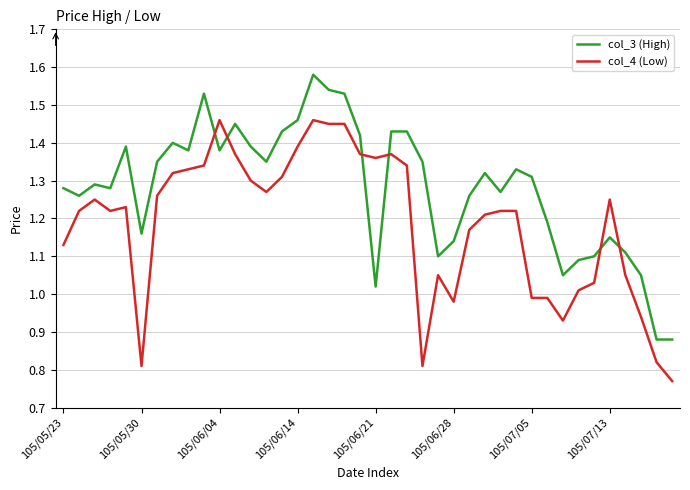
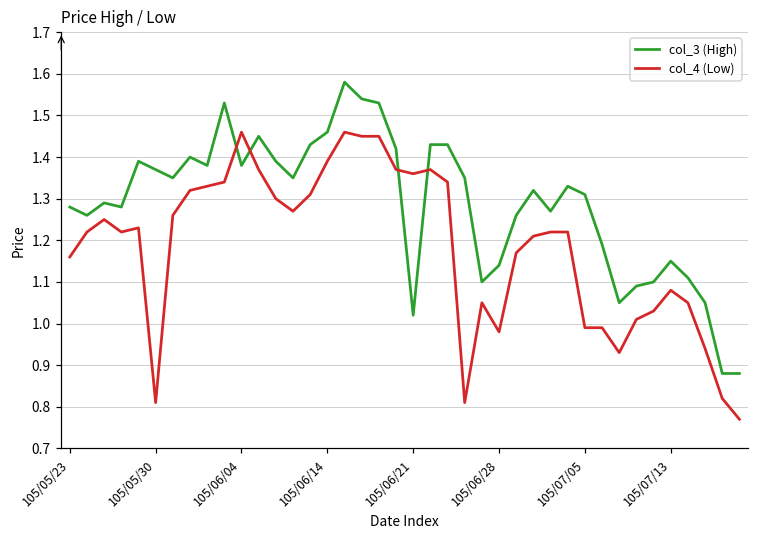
col_4 (Low), 105/05/23: 1.13 -> 1.16
col_3 (High), 105/05/30: 1.16 -> 1.37
col_4 (Low), 105/07/13: 1.25 -> 1.08
